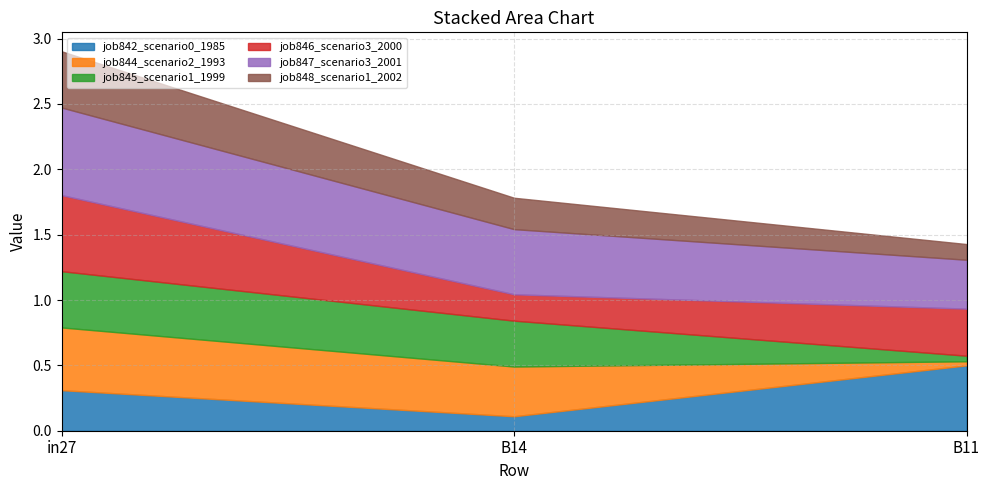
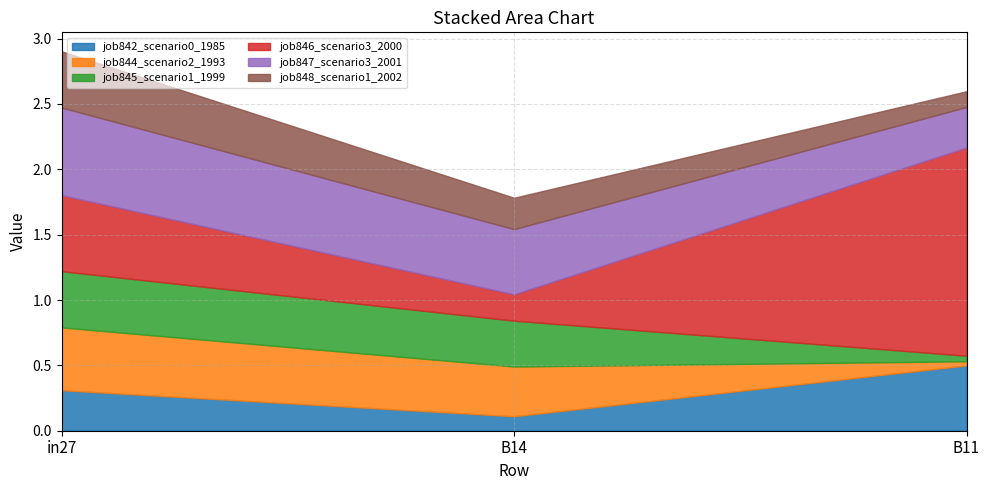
job846_scenario3_2000, B11: 0.36 -> 1.59
job847_scenario3_2001, B11: 0.37 -> 0.31
